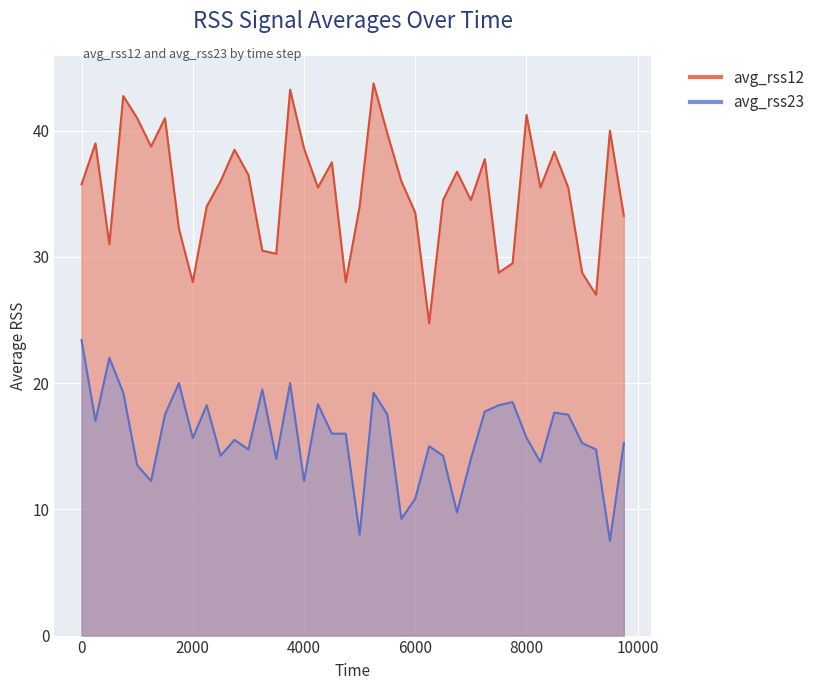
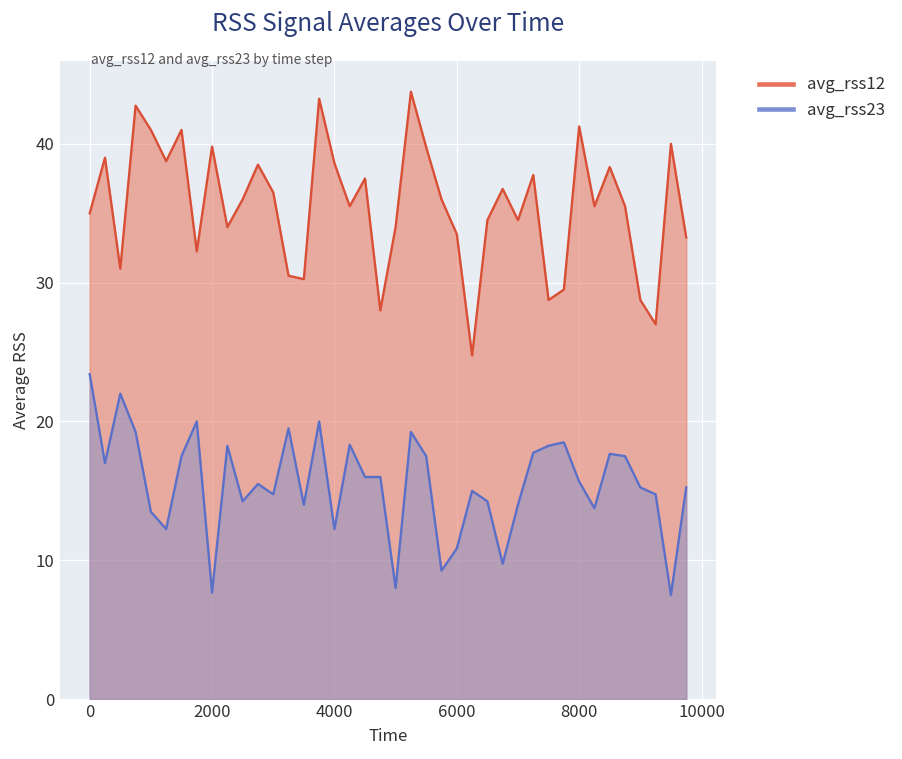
avg_rss12, 0: 35.8 -> 35.0
avg_rss12, 2000: 28.0 -> 39.8
avg_rss23, 2000: 15.7 -> 7.7
